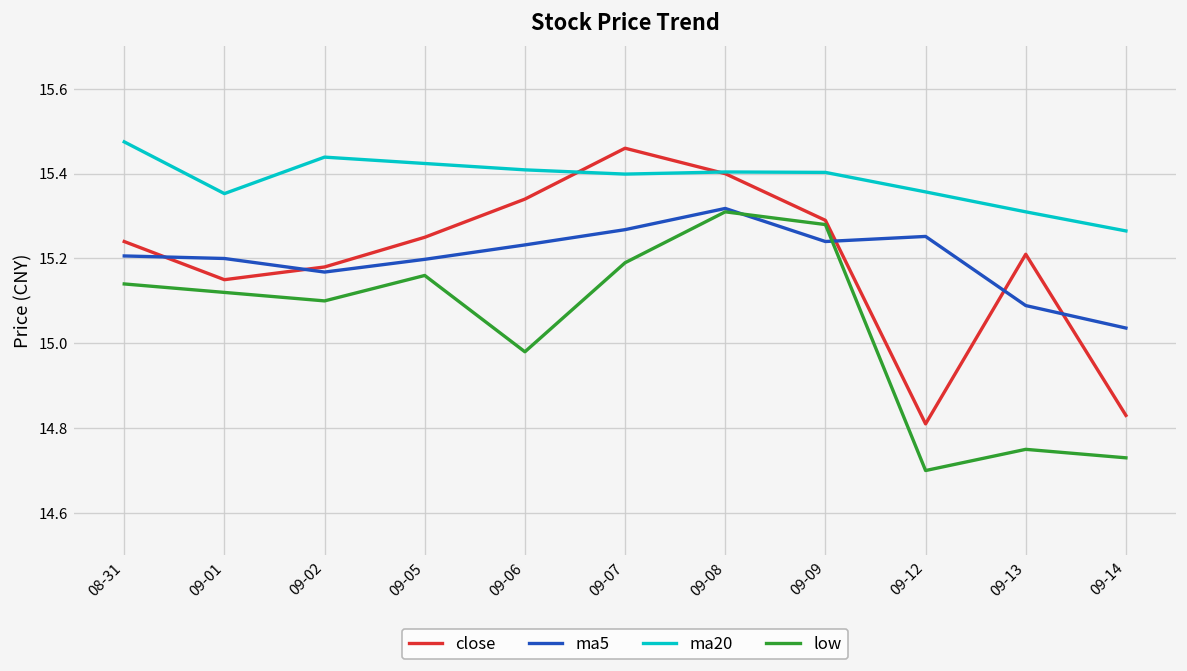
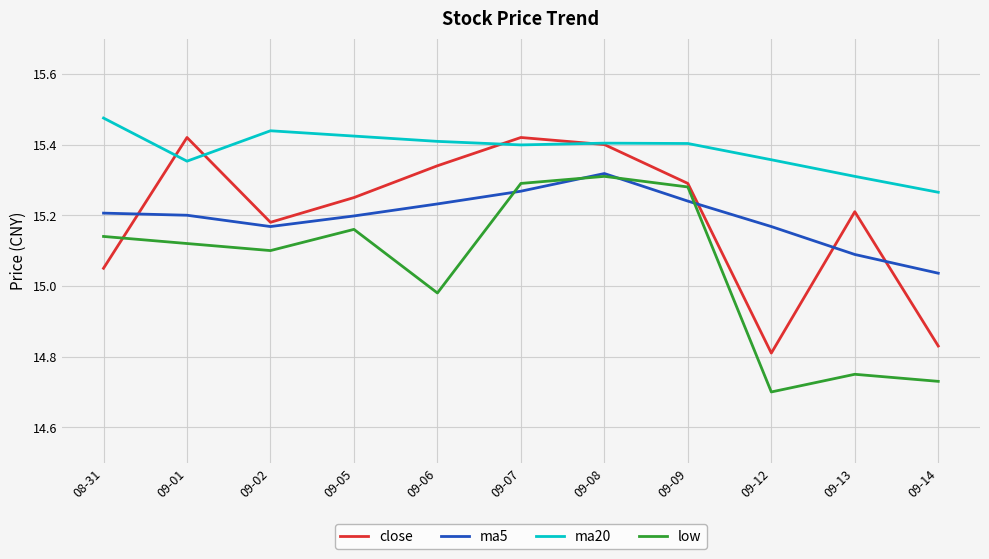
close, 08-31: 15.24 -> 15.05
close, 09-01: 15.15 -> 15.42
close, 09-07: 15.46 -> 15.42
low, 09-07: 15.19 -> 15.29
ma5, 09-12: 15.25 -> 15.17
